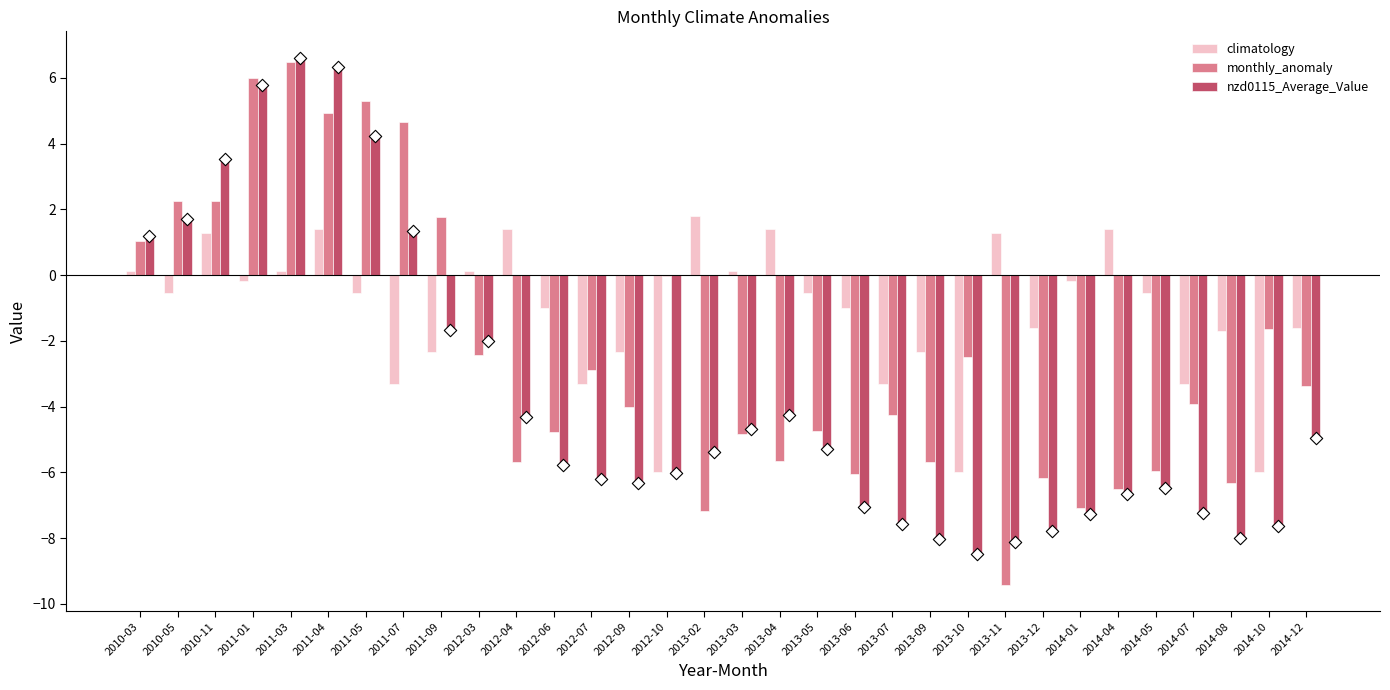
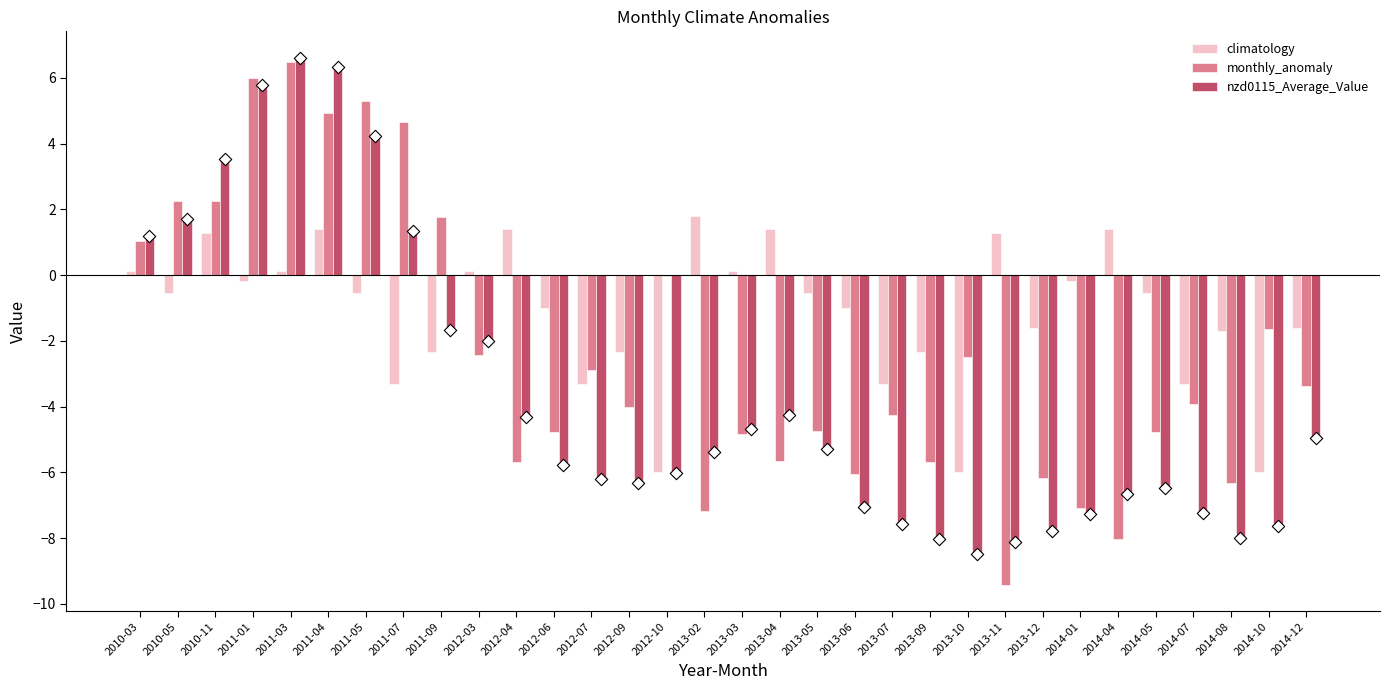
monthly_anomaly, 2014-04: -6.5 -> -8.0
monthly_anomaly, 2014-05: -5.9 -> -4.8
